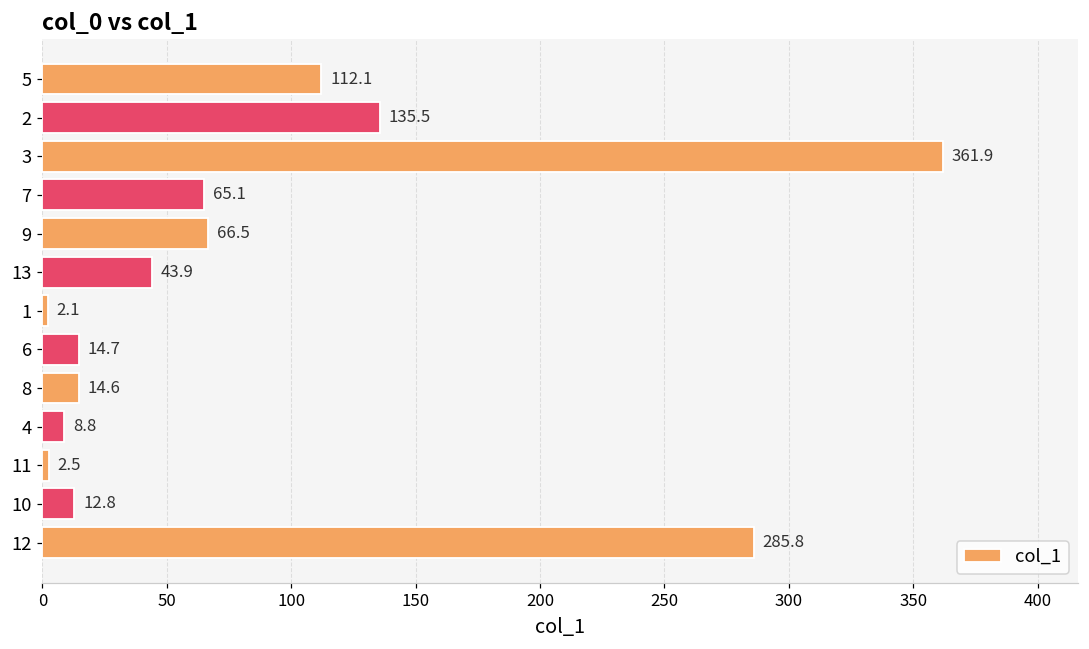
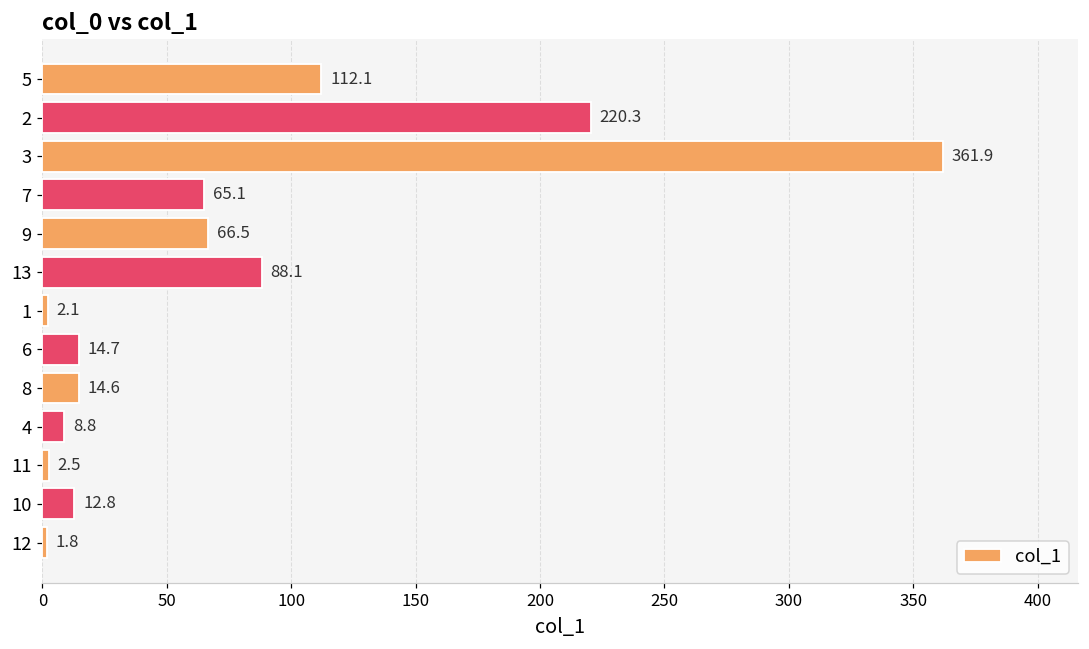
2: 135.5 -> 220.3
13: 43.9 -> 88.1
12: 285.8 -> 1.8
